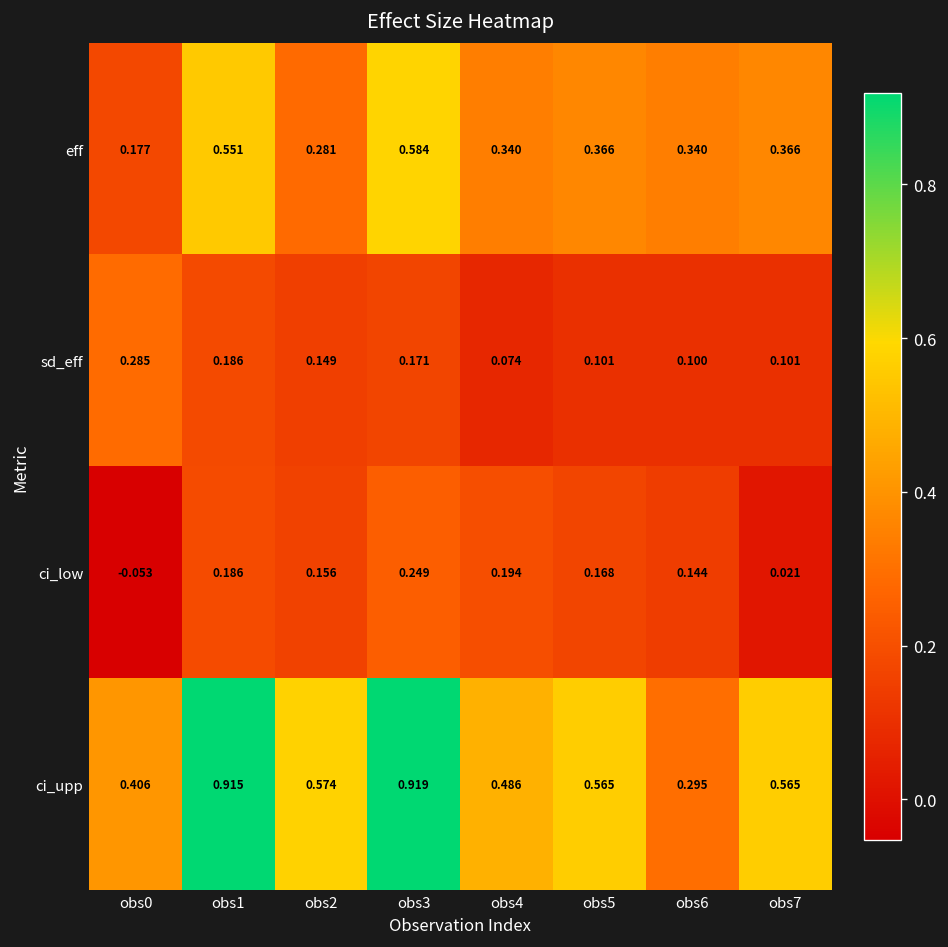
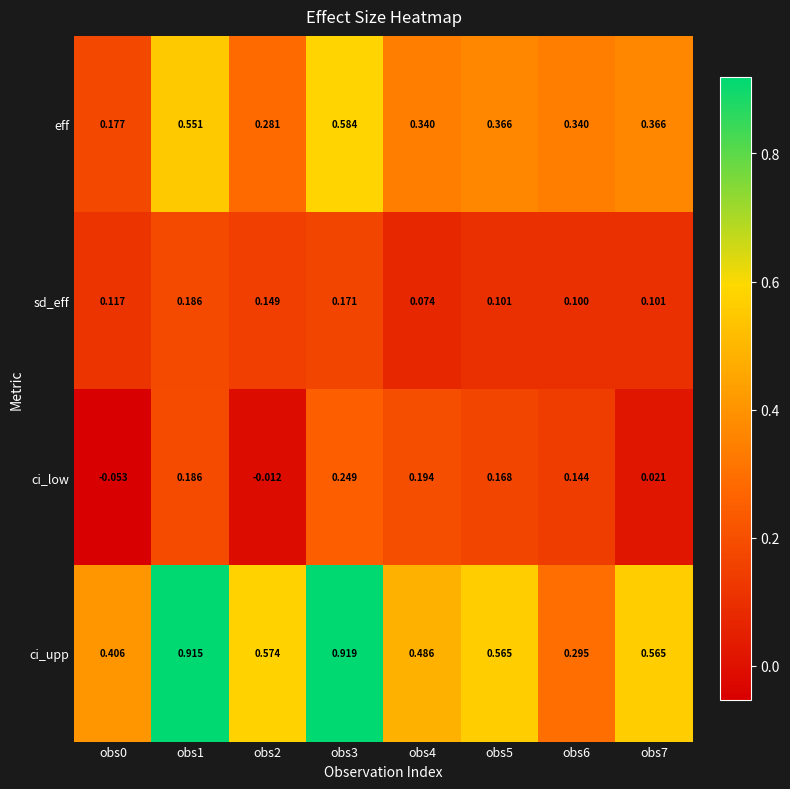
sd_eff, obs0: 0.285 -> 0.117
ci_low, obs2: 0.156 -> -0.012
